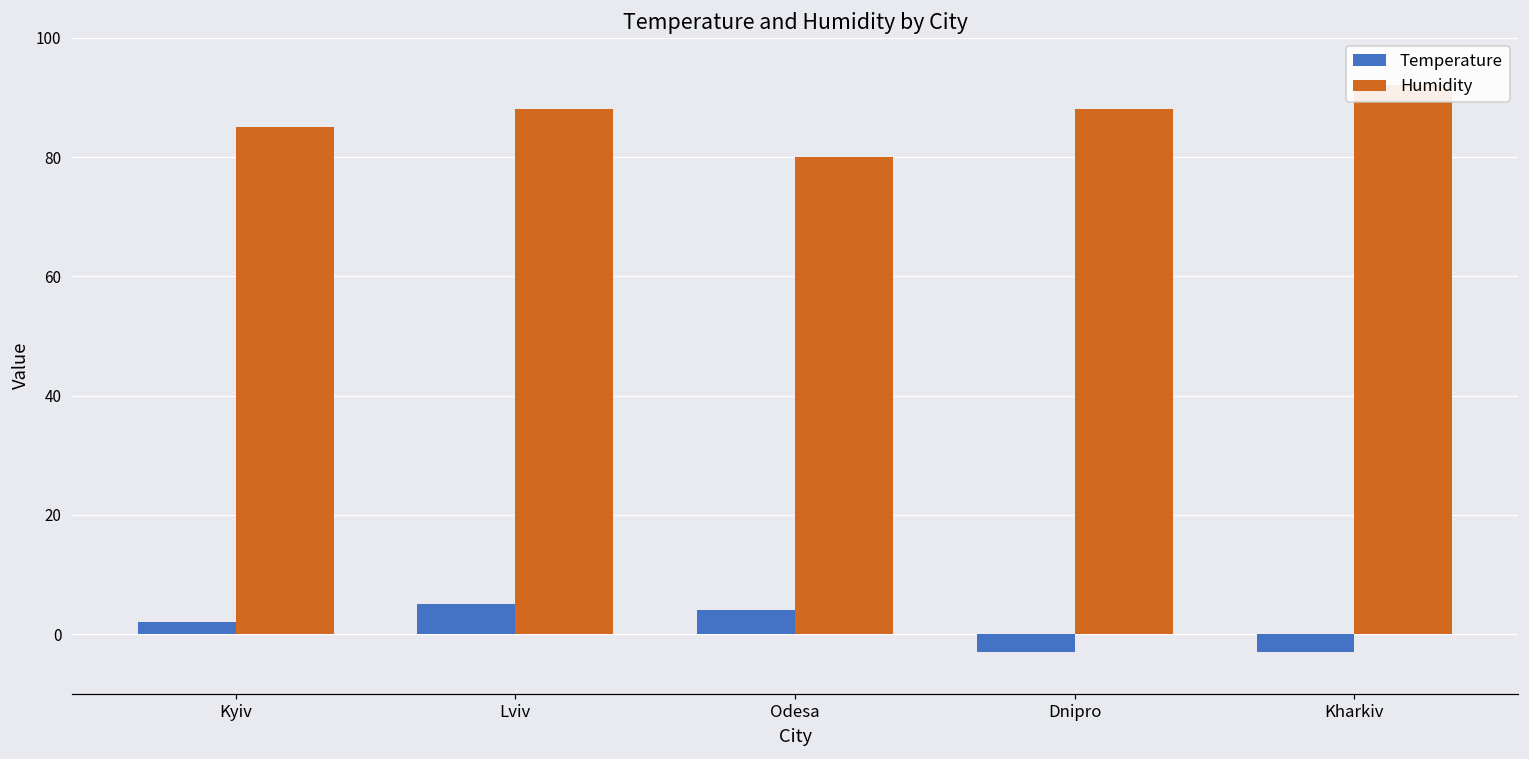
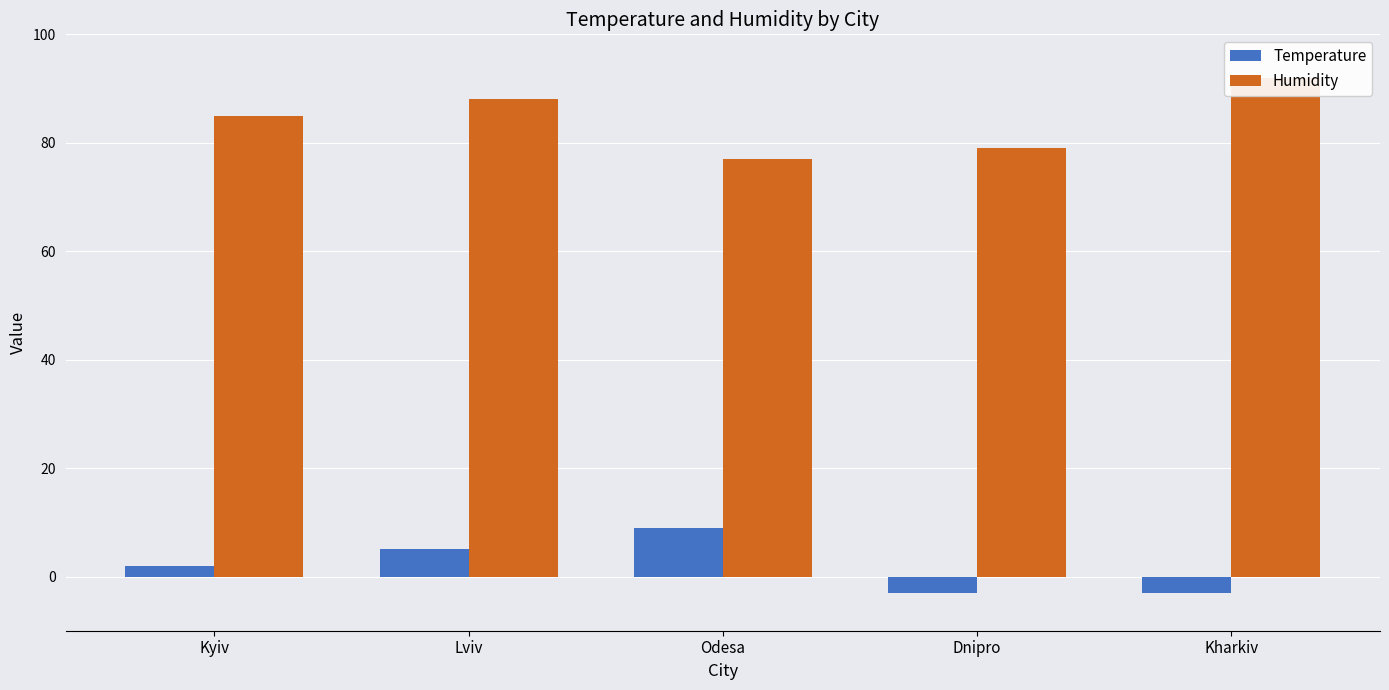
Temperature, Odesa: 4 -> 9
Humidity, Odesa: 80 -> 77
Humidity, Dnipro: 88 -> 79
